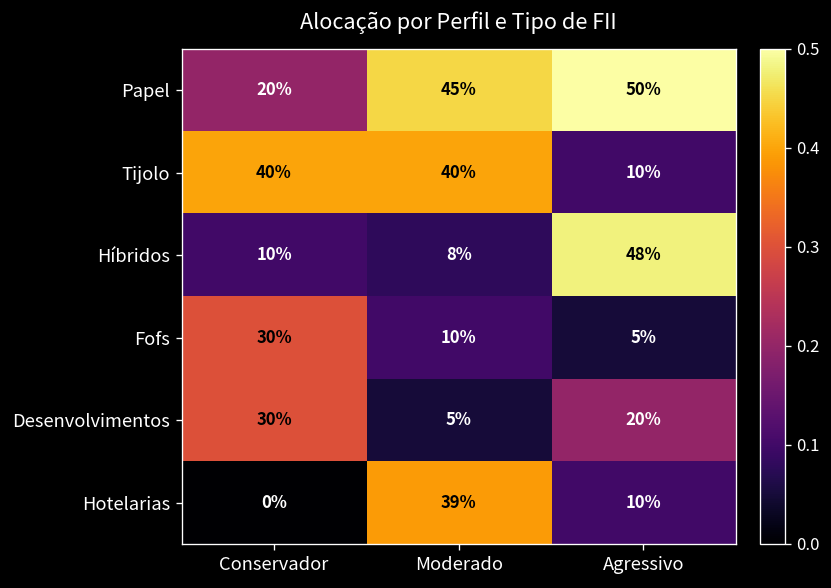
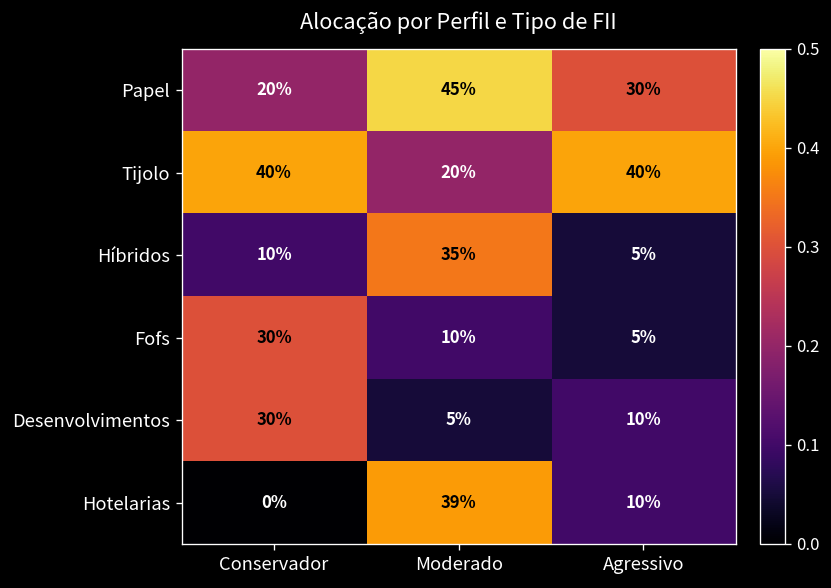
Papel, Agressivo: 50% -> 30%
Tijolo, Moderado: 40% -> 20%
Tijolo, Agressivo: 10% -> 40%
Híbridos, Moderado: 8% -> 35%
Híbridos, Agressivo: 48% -> 5%
Desenvolvimentos, Agressivo: 20% -> 10%
